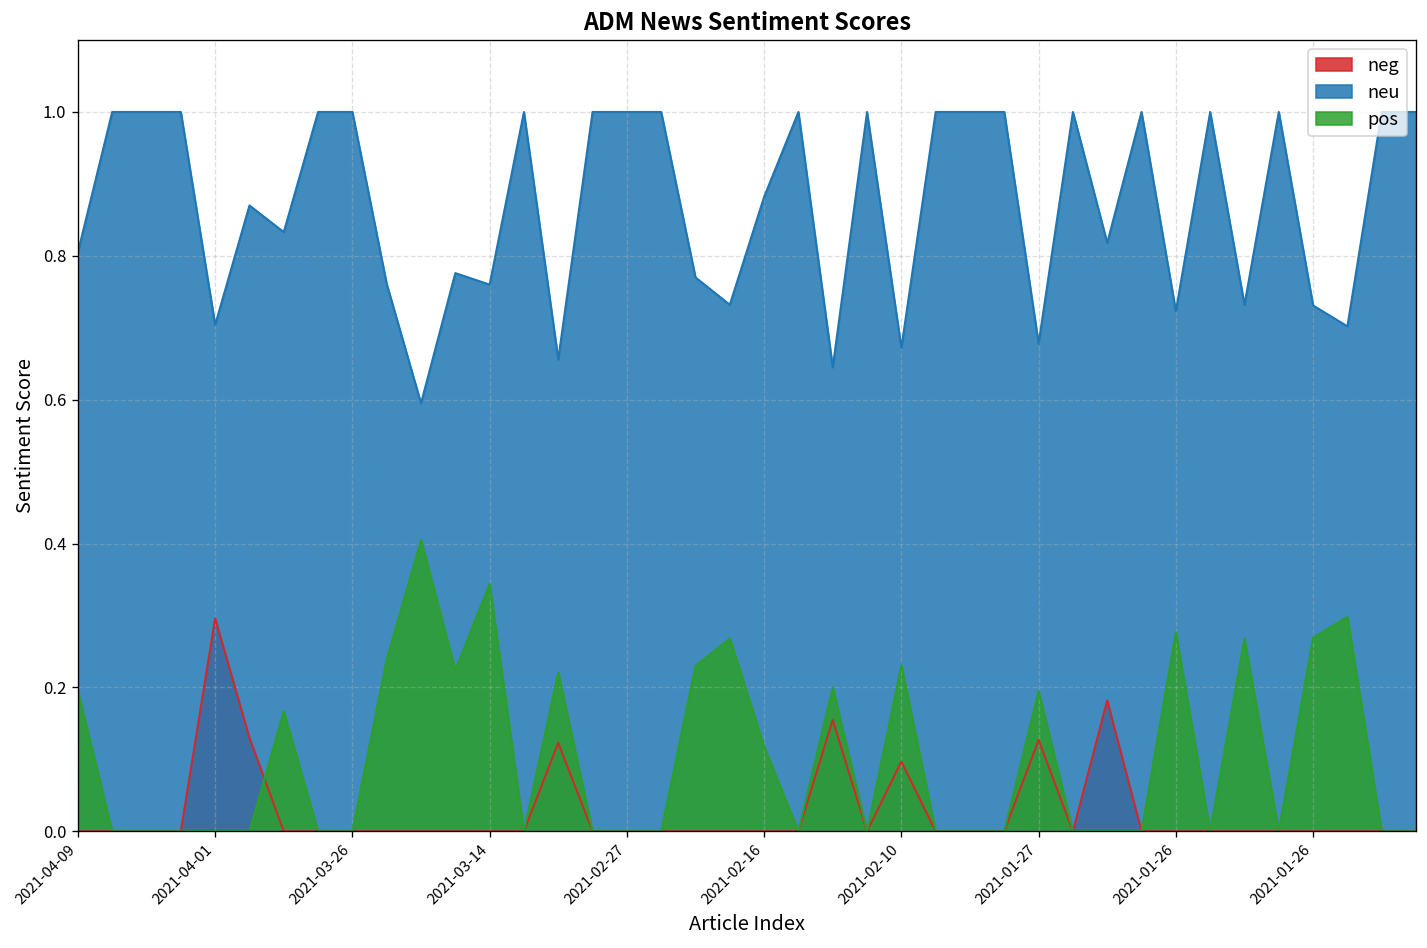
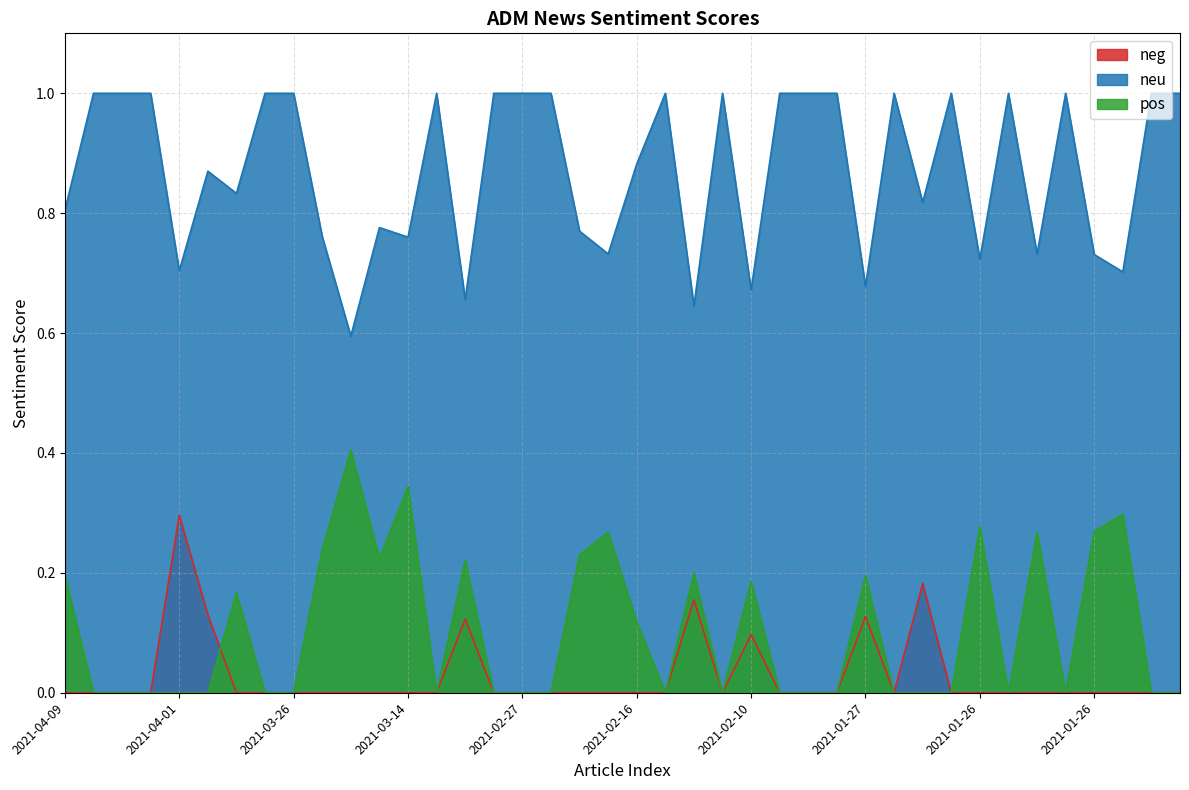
pos, 2021-02-10: 0.23 -> 0.19
